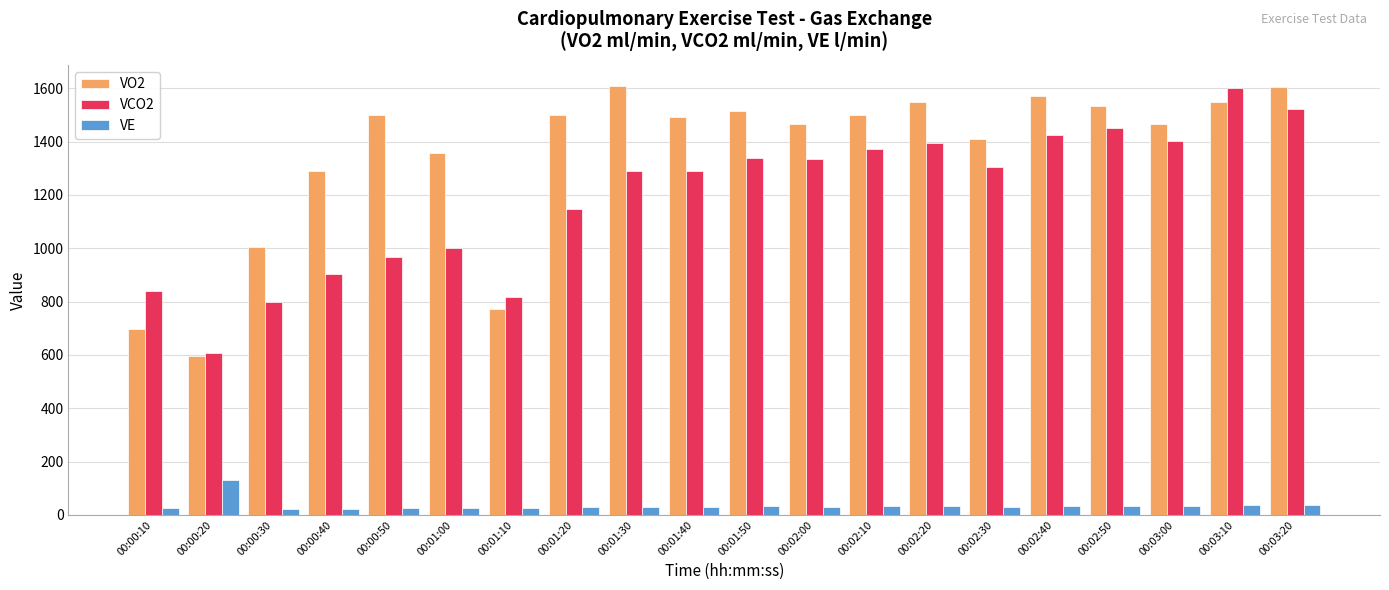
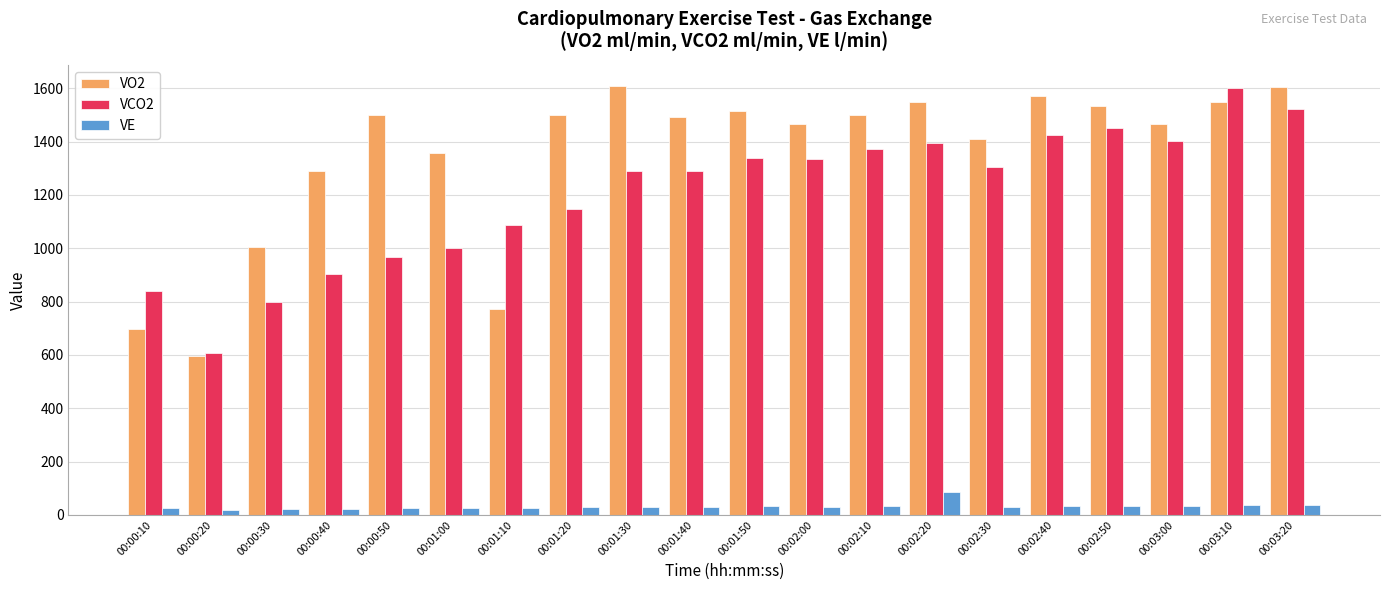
VE, 00:00:20: 130 -> 20
VCO2, 00:01:10: 820 -> 1090
VE, 00:02:20: 30 -> 90
